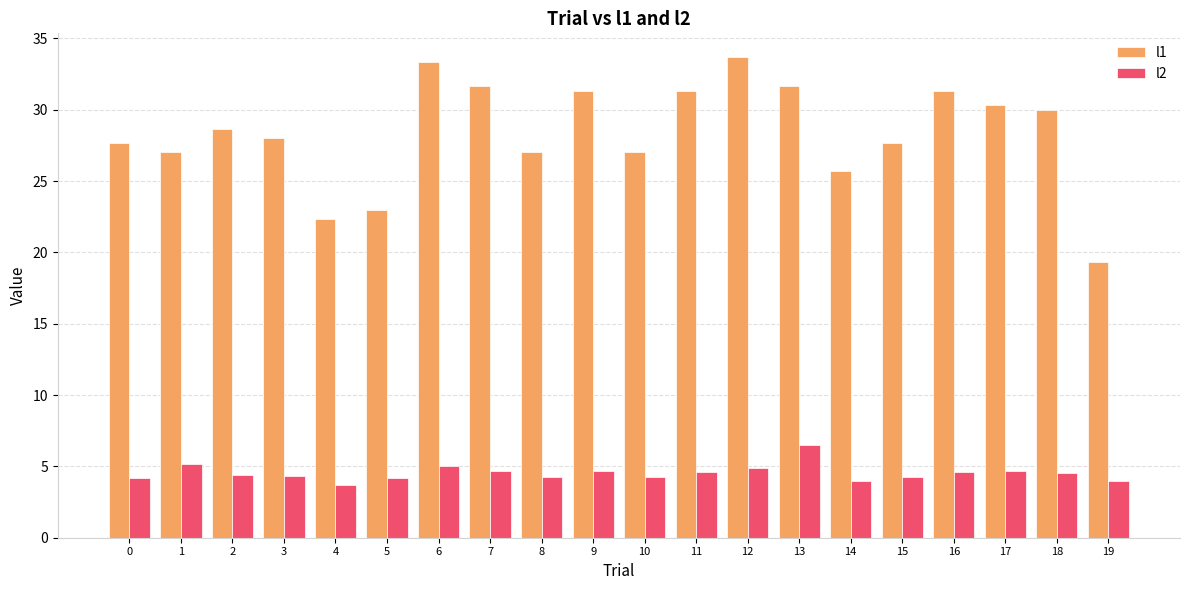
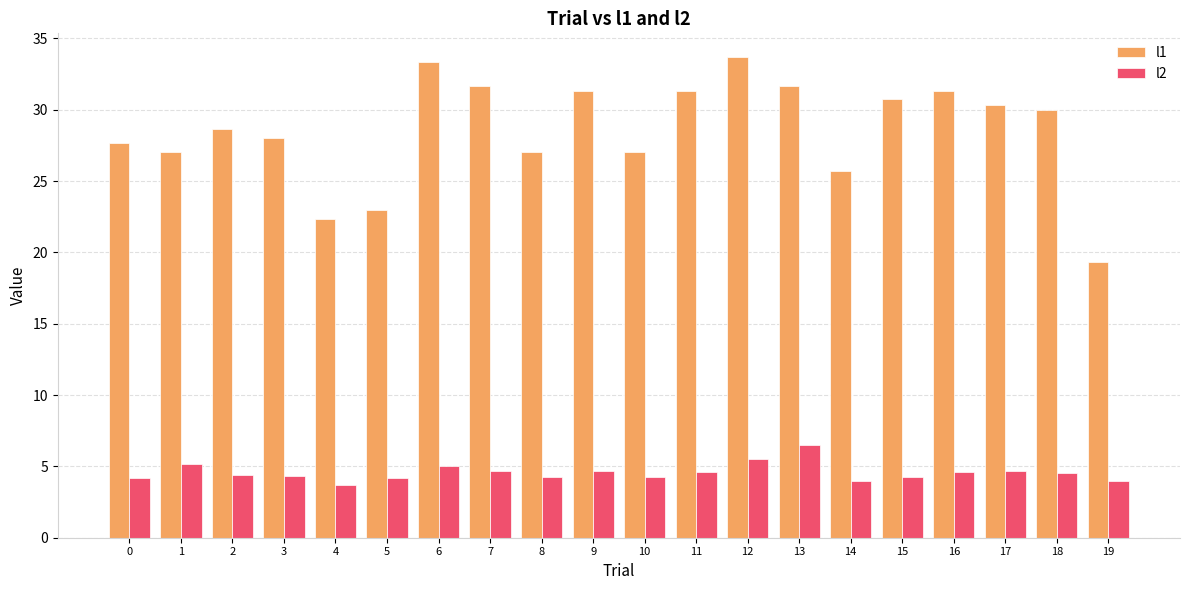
l2, 12: 4.9 -> 5.5
l1, 15: 27.7 -> 30.7
